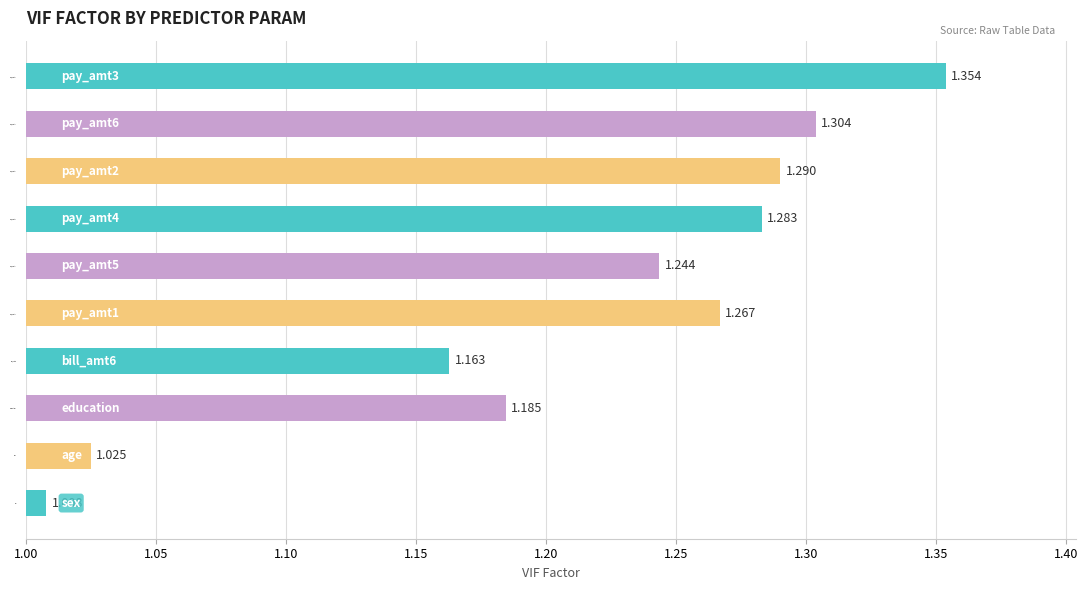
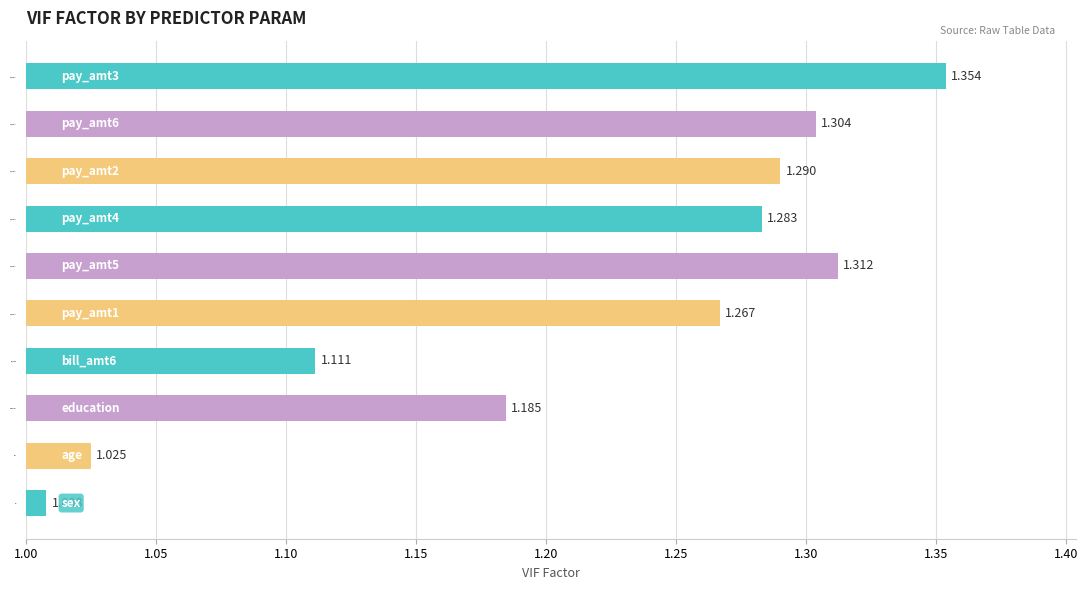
pay_amt5: 1.244 -> 1.312
bill_amt6: 1.163 -> 1.111
